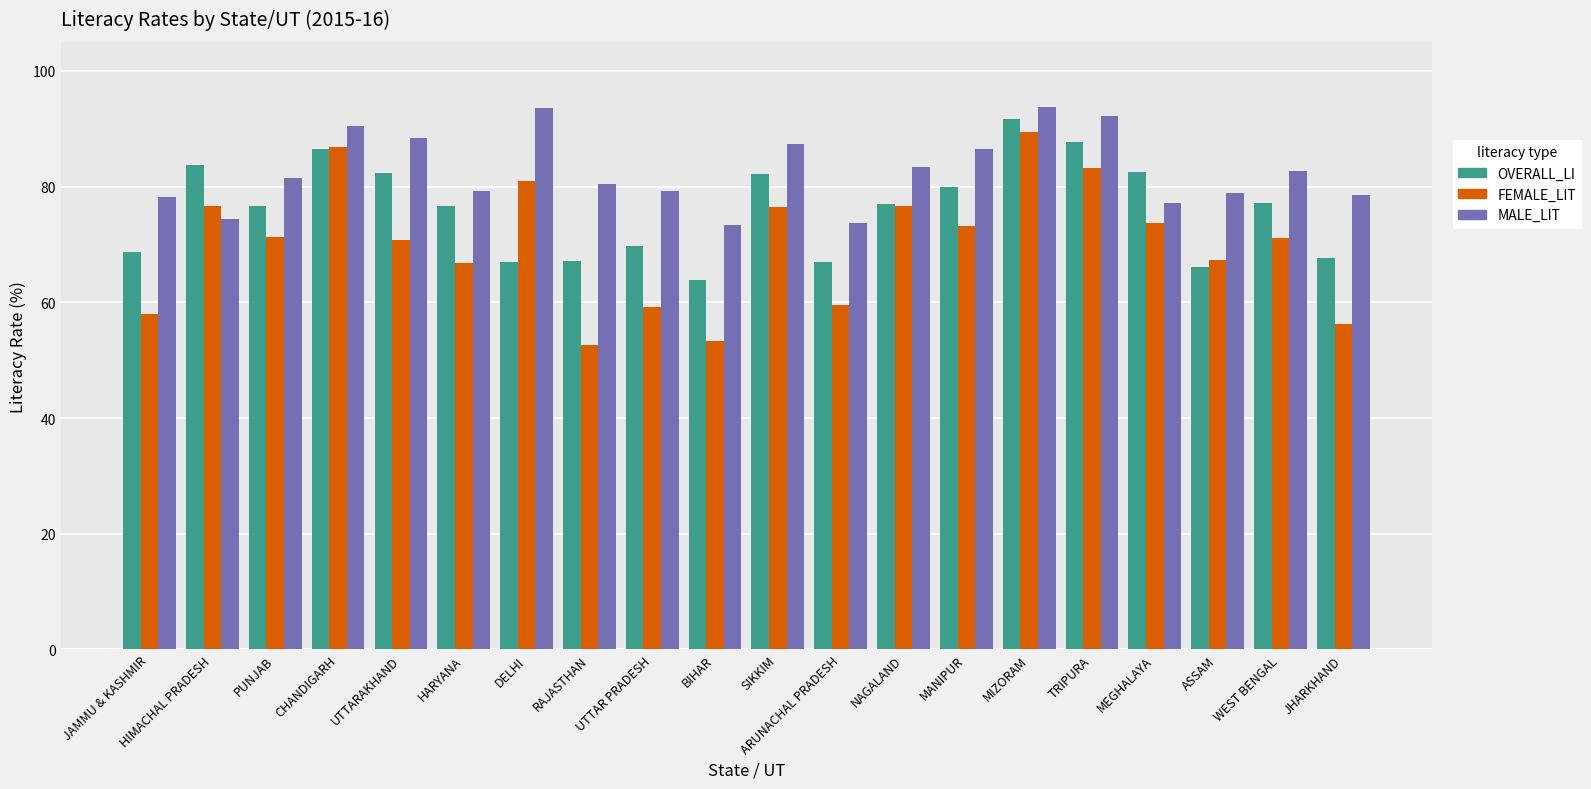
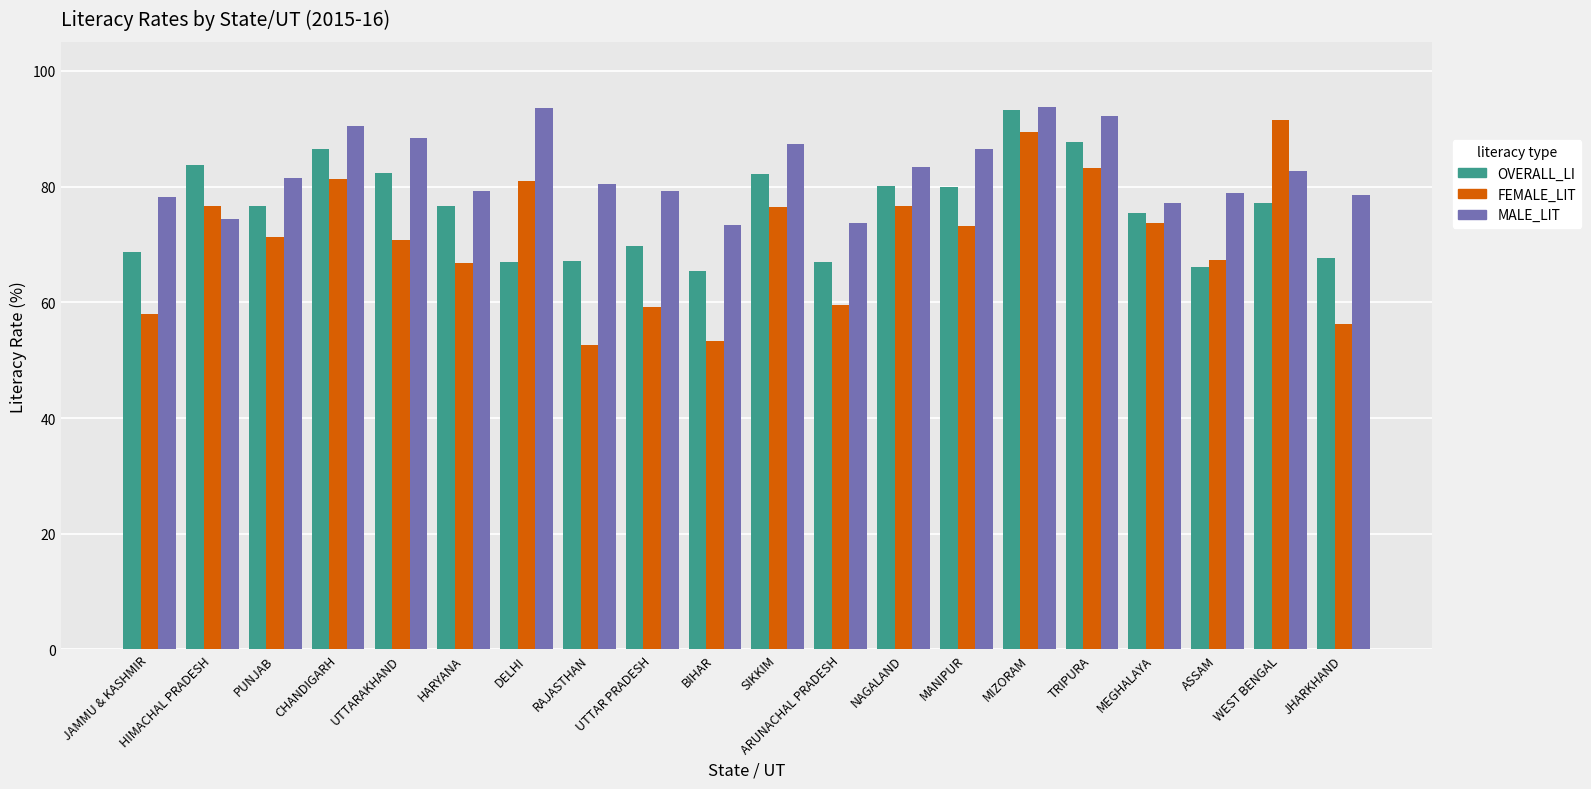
FEMALE_LIT, CHANDIGARH: 87 -> 81
OVERALL_LI, BIHAR: 64 -> 65
OVERALL_LI, NAGALAND: 77 -> 80
OVERALL_LI, MIZORAM: 92 -> 93
OVERALL_LI, MEGHALAYA: 82 -> 75
FEMALE_LIT, WEST BENGAL: 71 -> 92
